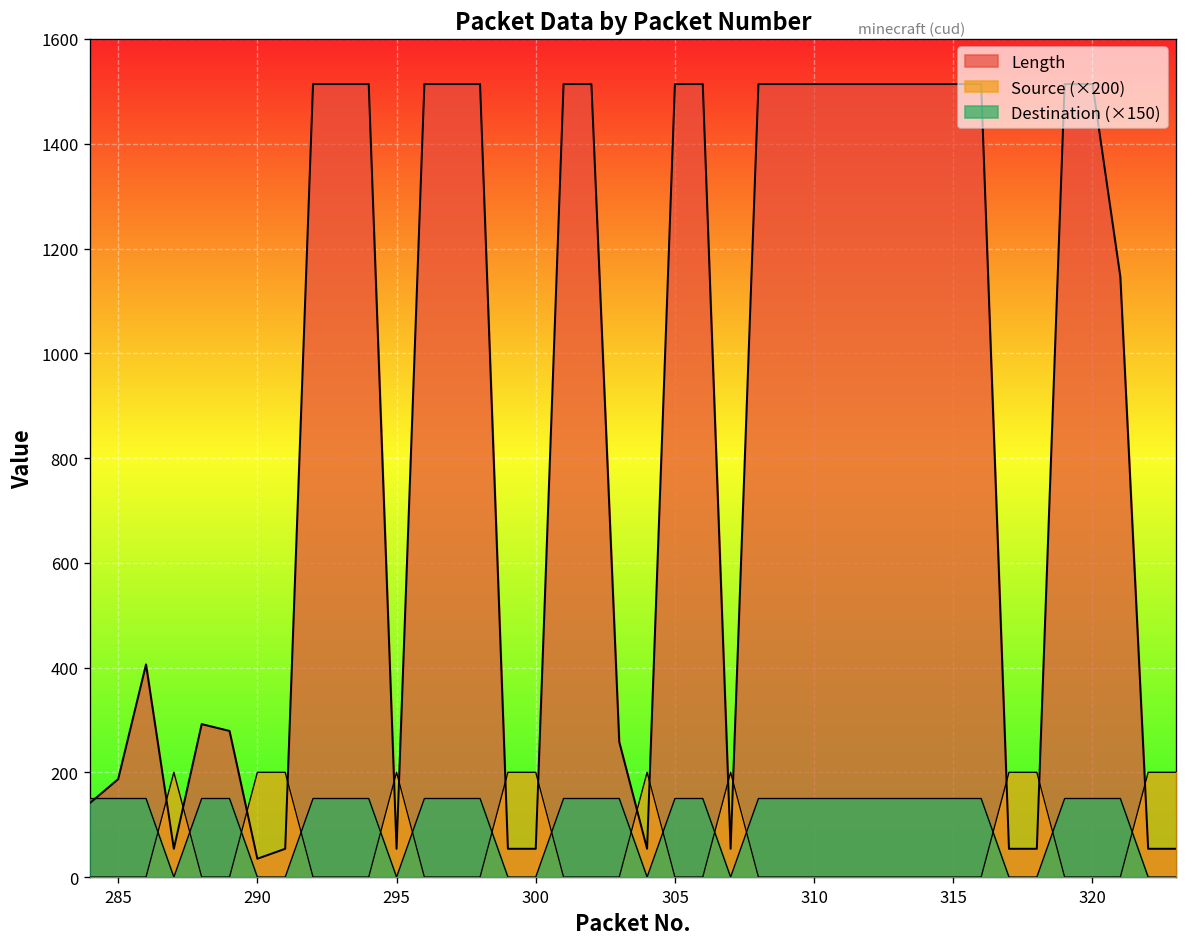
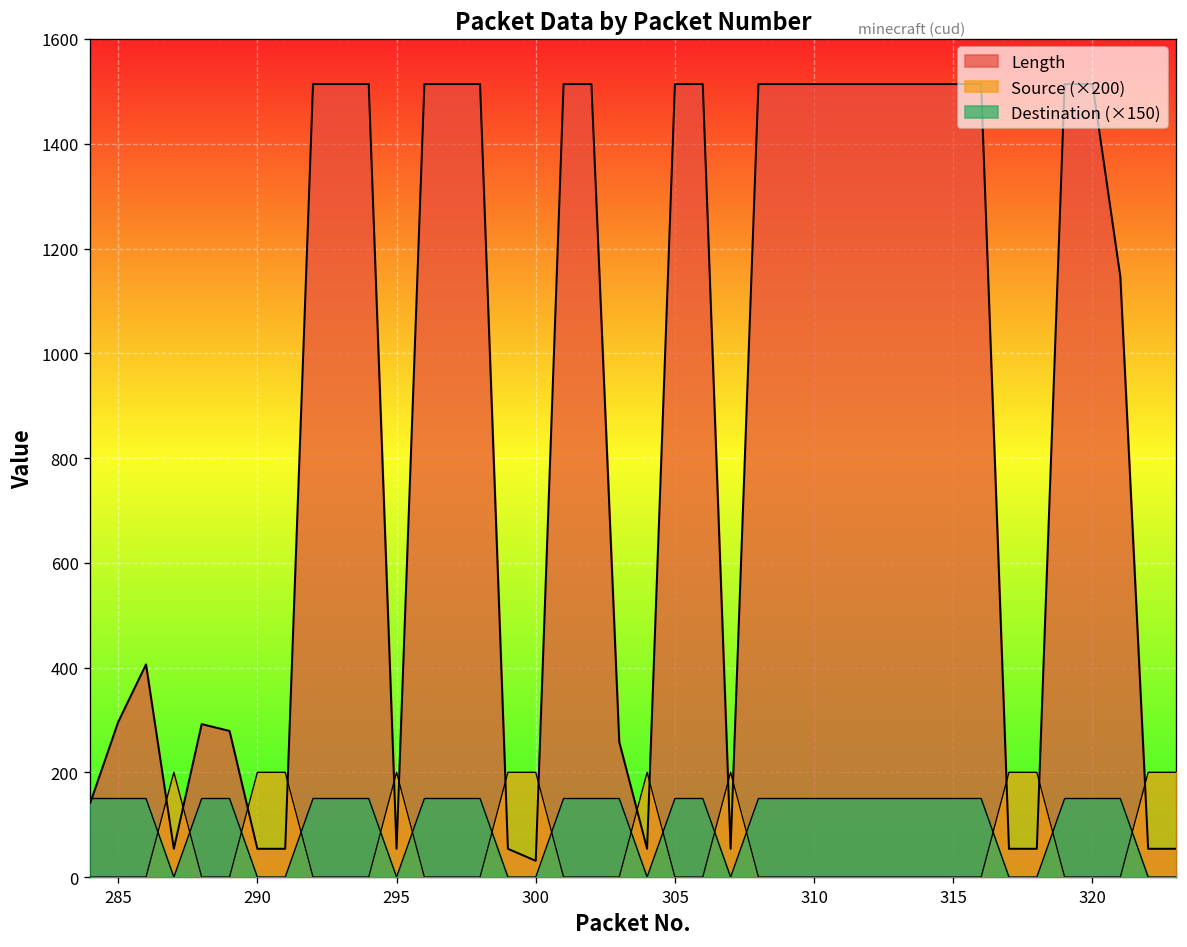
Length, 285: 190 -> 300
Length, 290: 40 -> 50
Length, 300: 50 -> 30
